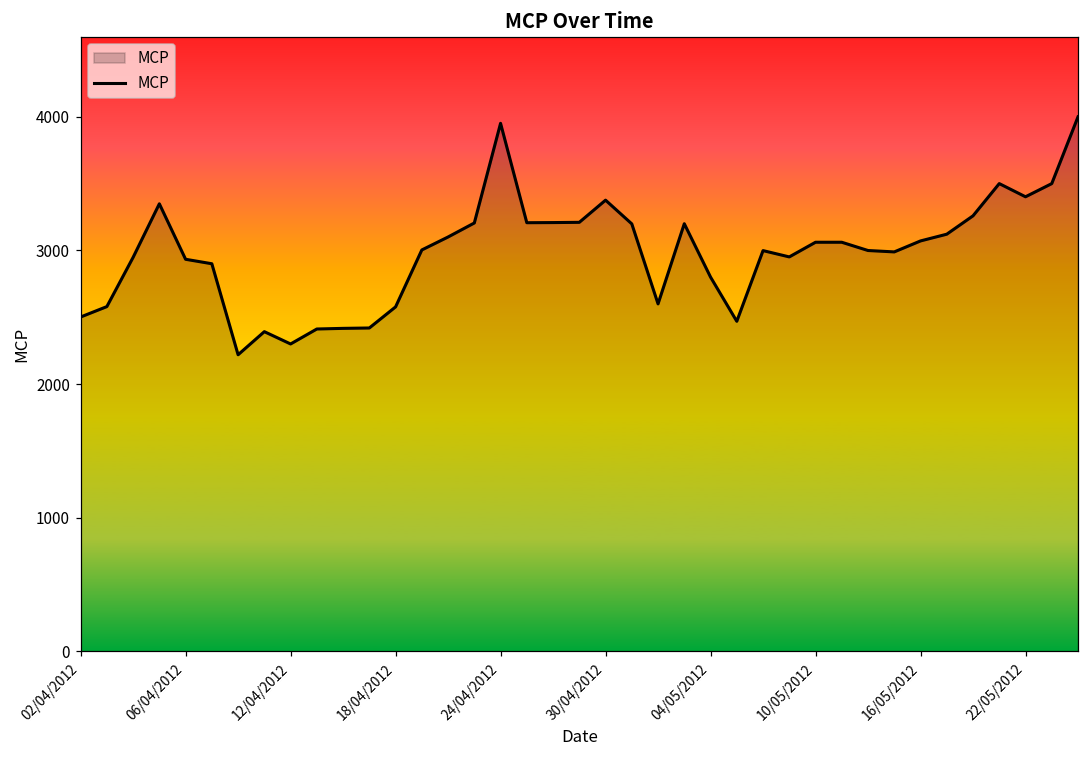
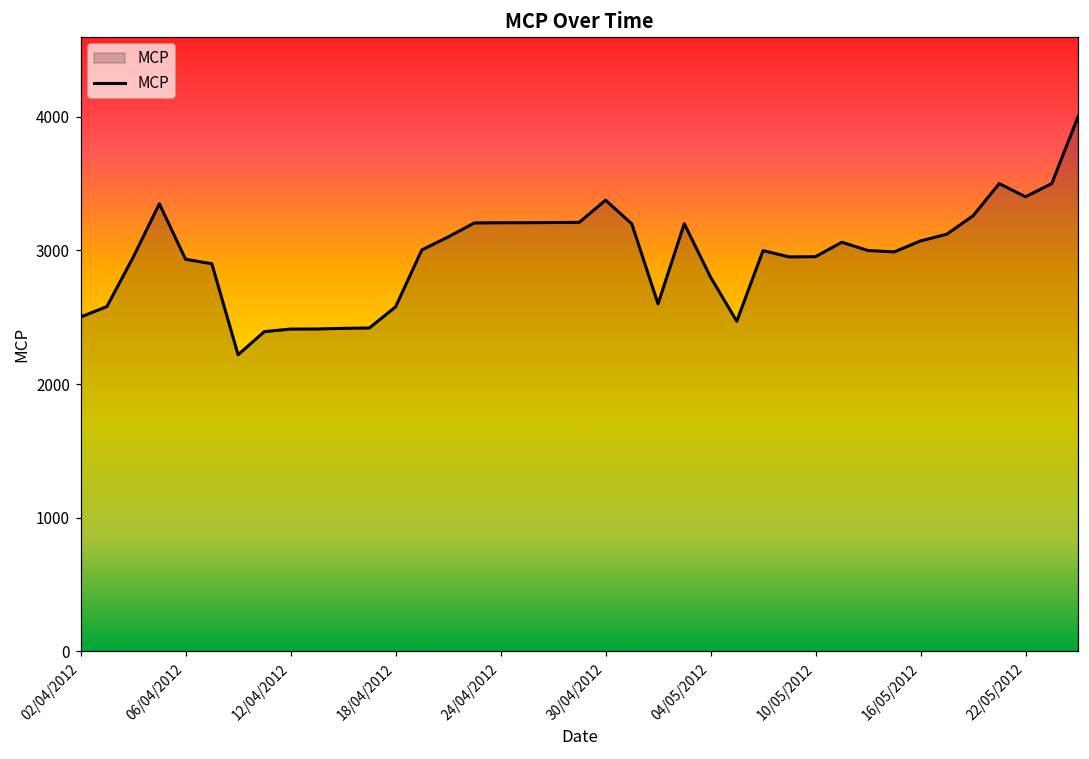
12/04/2012: 2300 -> 2410
24/04/2012: 3950 -> 3210
10/05/2012: 3060 -> 2950
